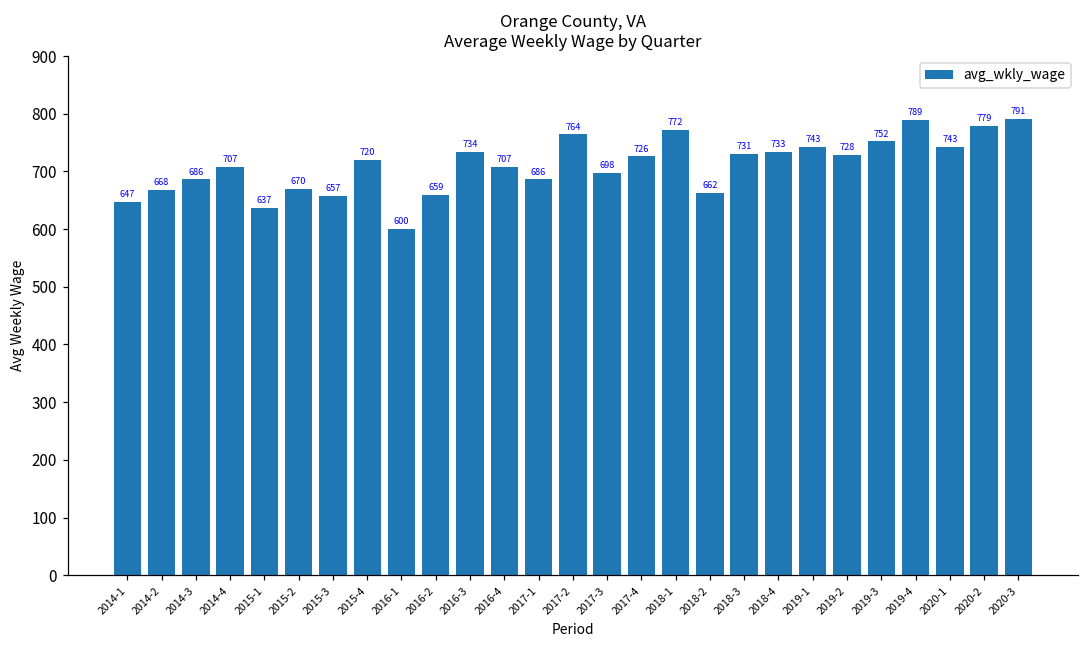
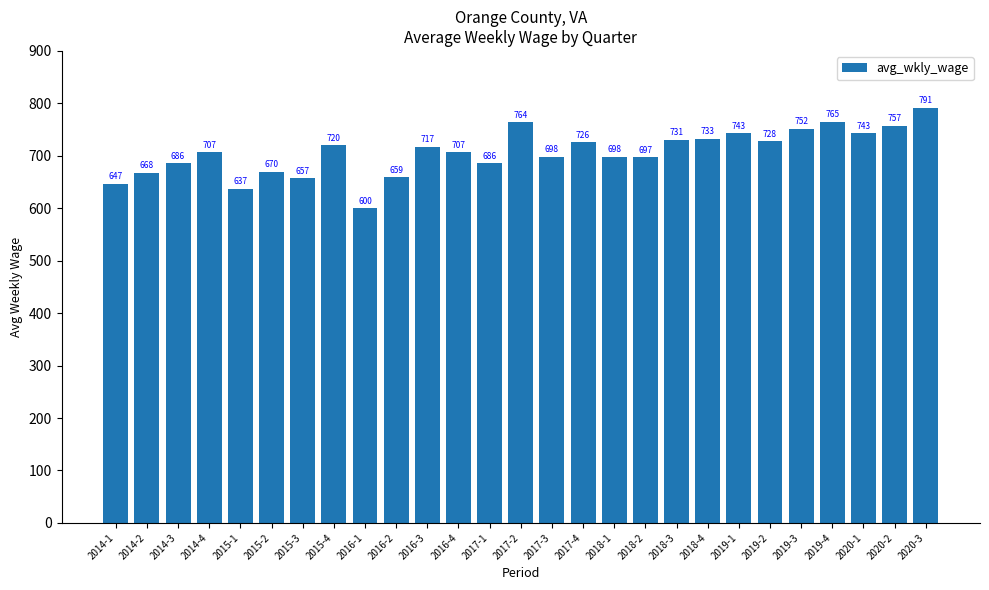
2016-3: 734 -> 717
2018-1: 772 -> 698
2018-2: 662 -> 697
2019-4: 789 -> 765
2020-2: 779 -> 757
